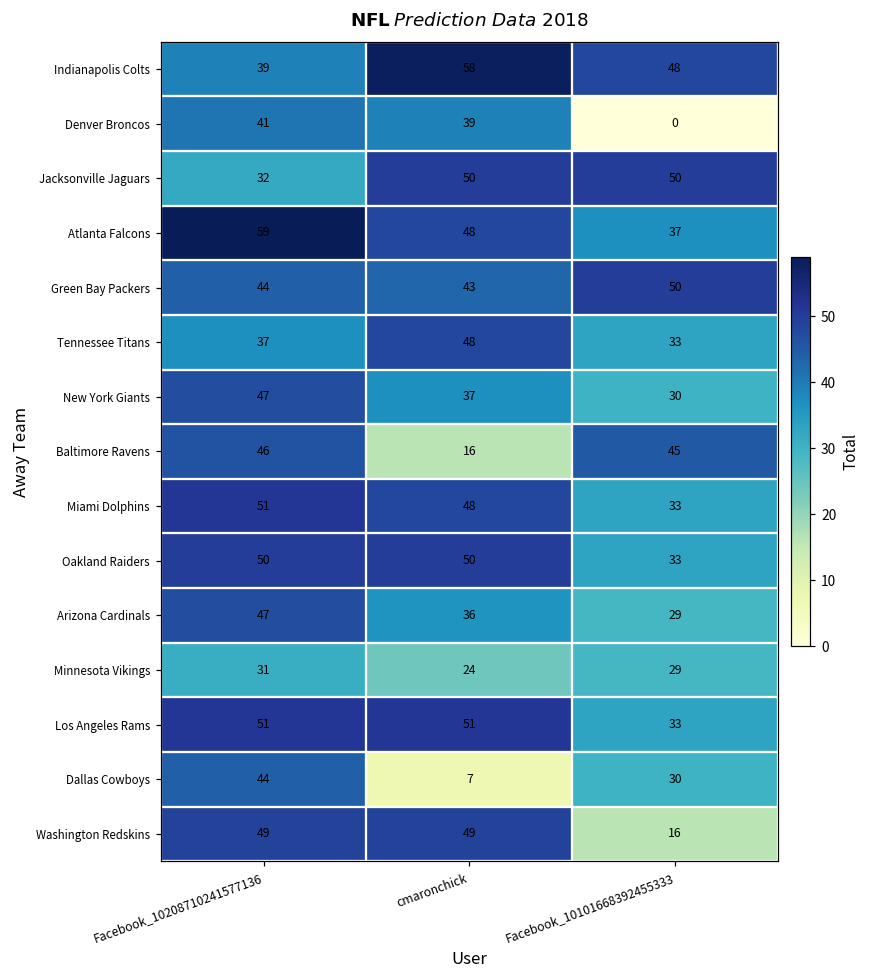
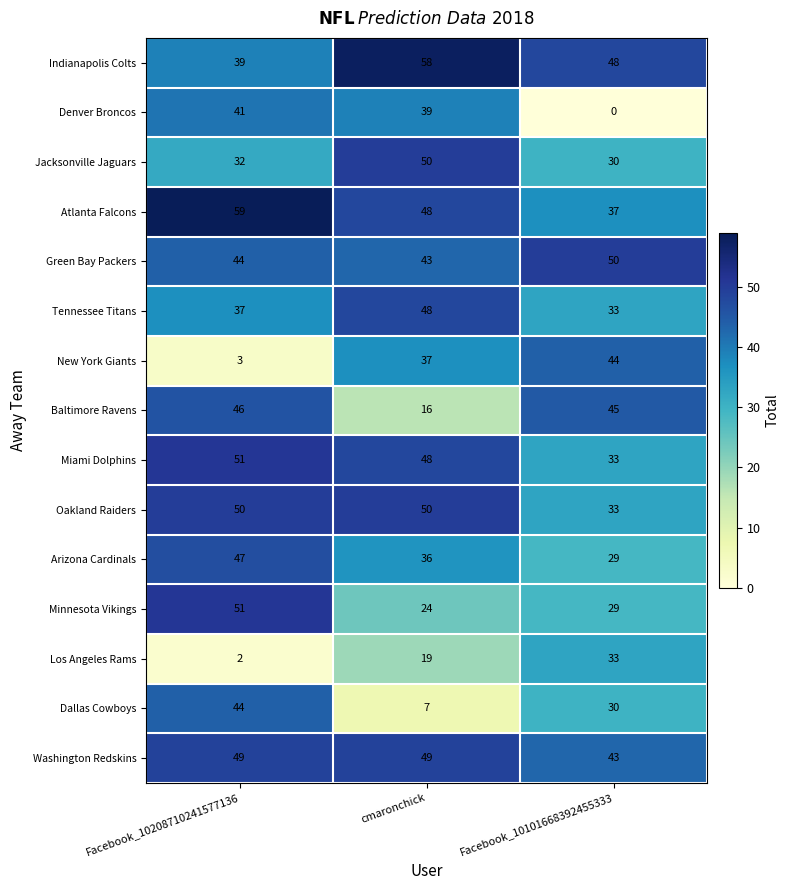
Jacksonville Jaguars, Facebook_10101668392455333: 50 -> 30
New York Giants, Facebook_10208710241577136: 47 -> 3
New York Giants, Facebook_10101668392455333: 30 -> 44
Minnesota Vikings, Facebook_10208710241577136: 31 -> 51
Los Angeles Rams, Facebook_10208710241577136: 51 -> 2
Los Angeles Rams, cmaronchick: 51 -> 19
Washington Redskins, Facebook_10101668392455333: 16 -> 43
